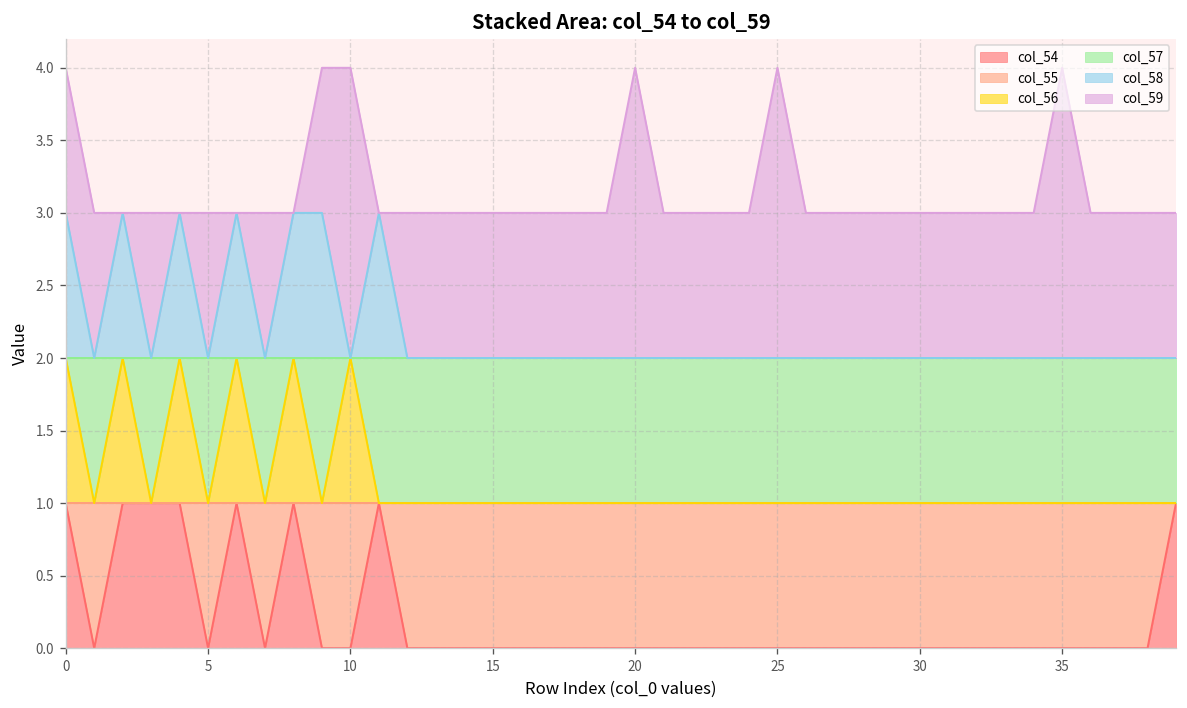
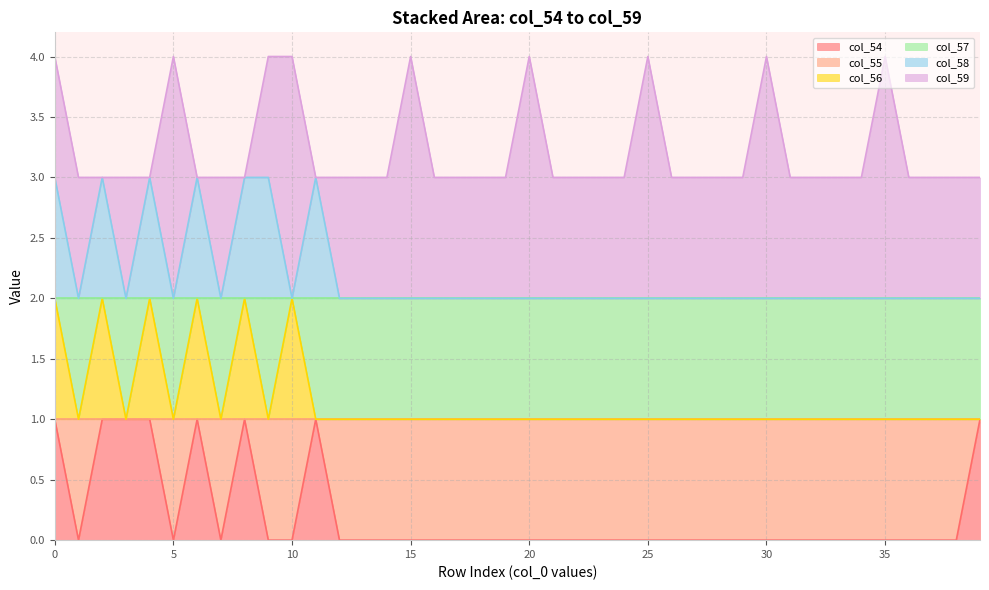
col_59, 5: 1 -> 2
col_59, 15: 1 -> 2
col_59, 30: 1 -> 2
